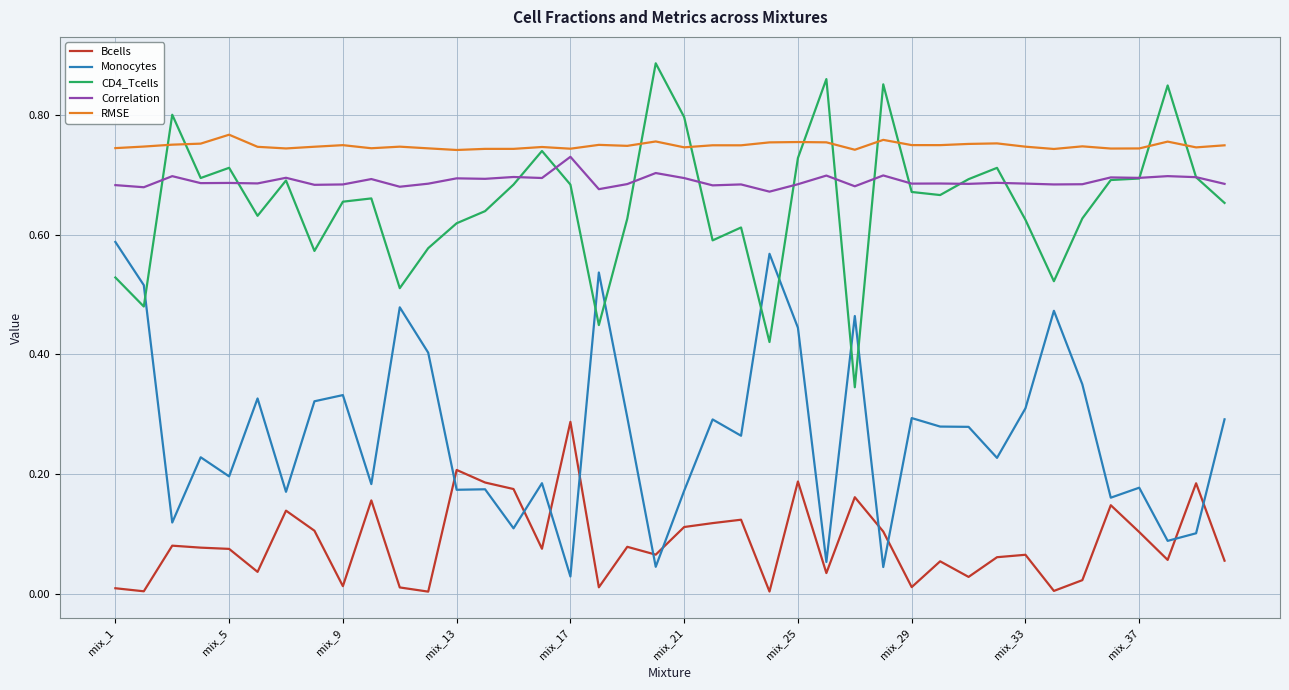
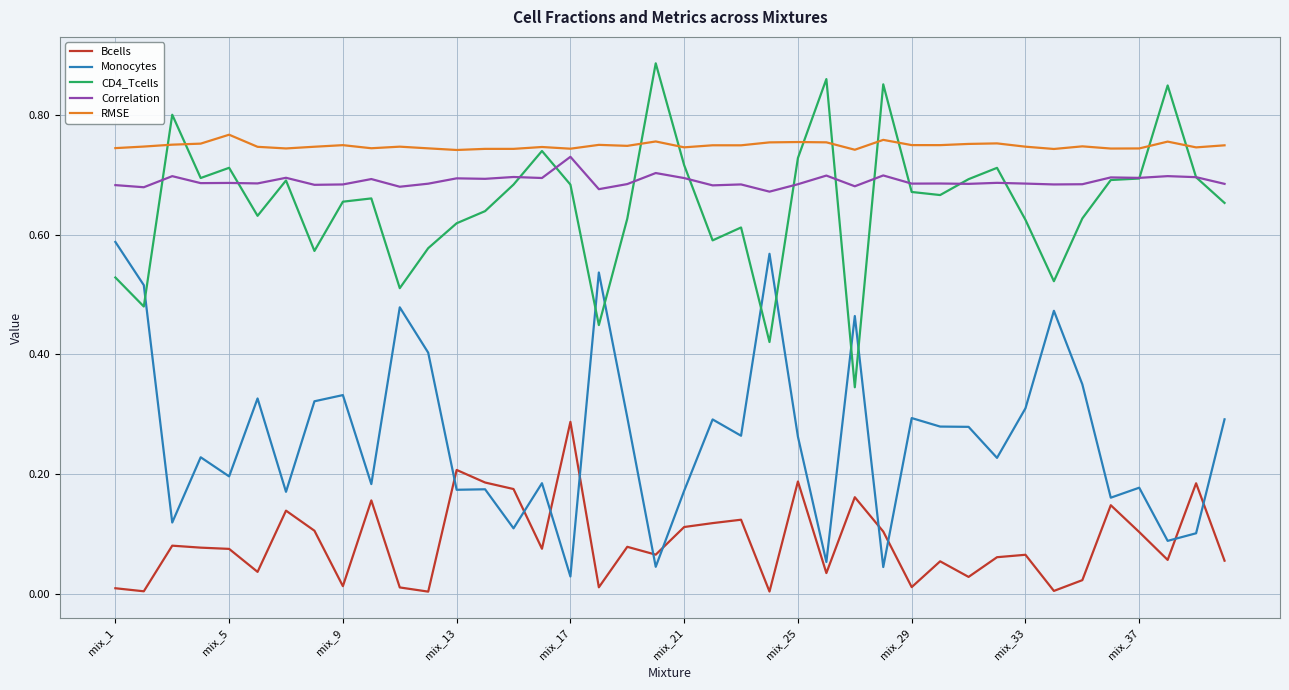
CD4_Tcells, mix_21: 0.80 -> 0.72
Monocytes, mix_25: 0.44 -> 0.26
